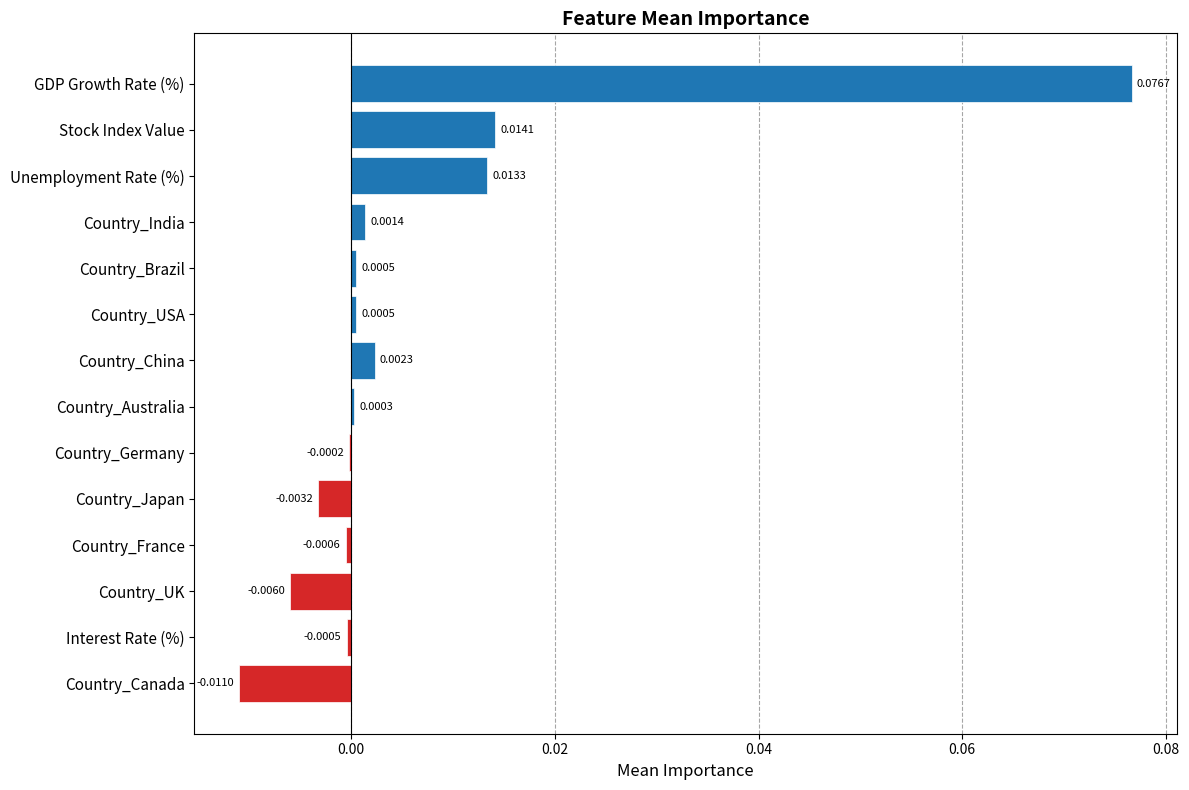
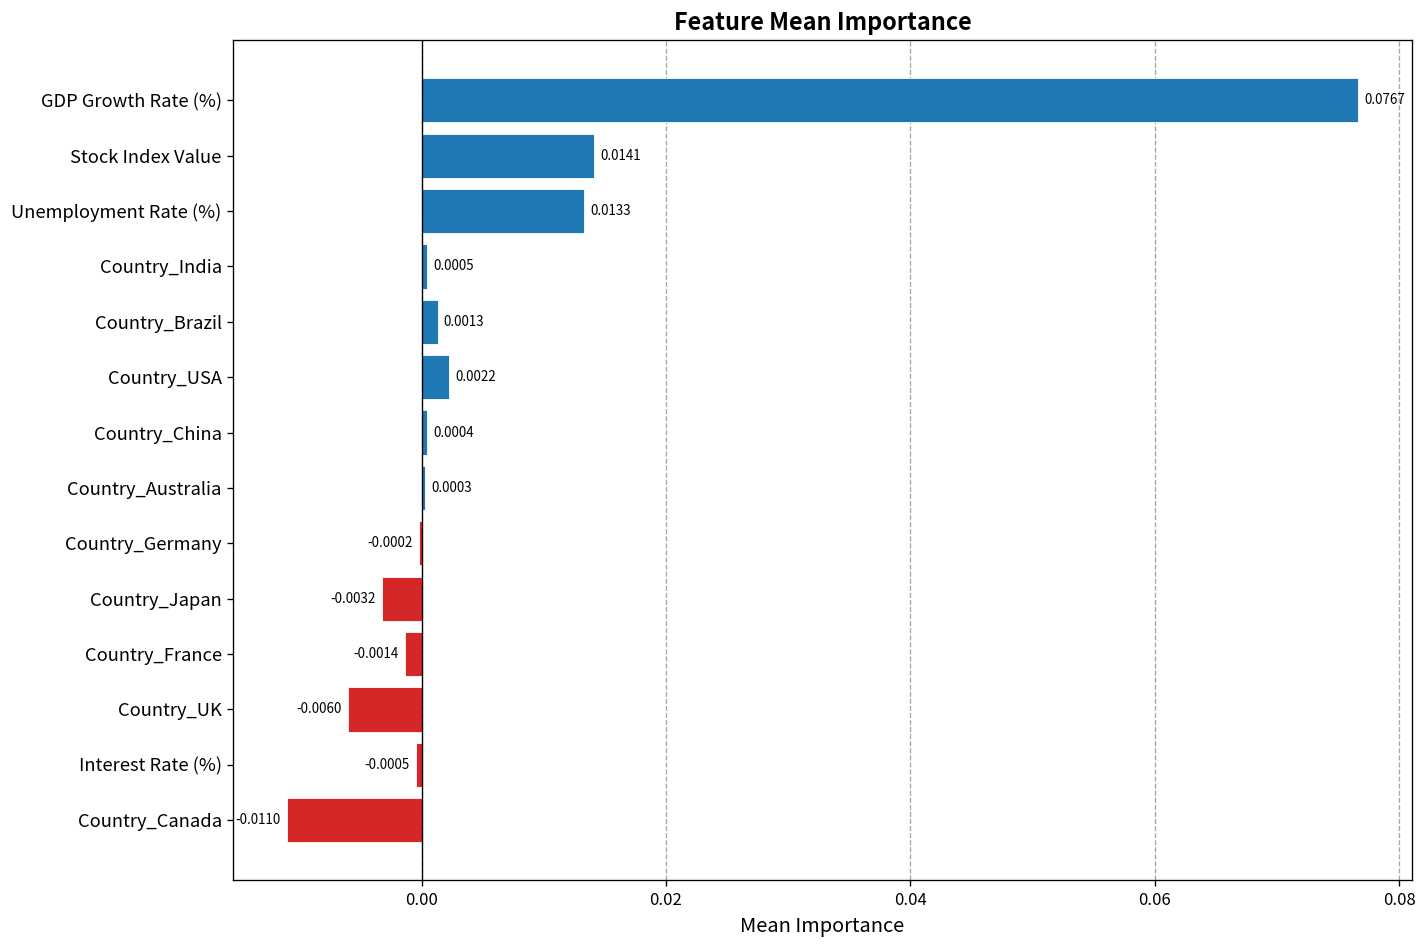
Country_India: 0.0014 -> 0.0005
Country_Brazil: 0.0005 -> 0.0013
Country_USA: 0.0005 -> 0.0022
Country_China: 0.0023 -> 0.0004
Country_France: -0.0006 -> -0.0014
